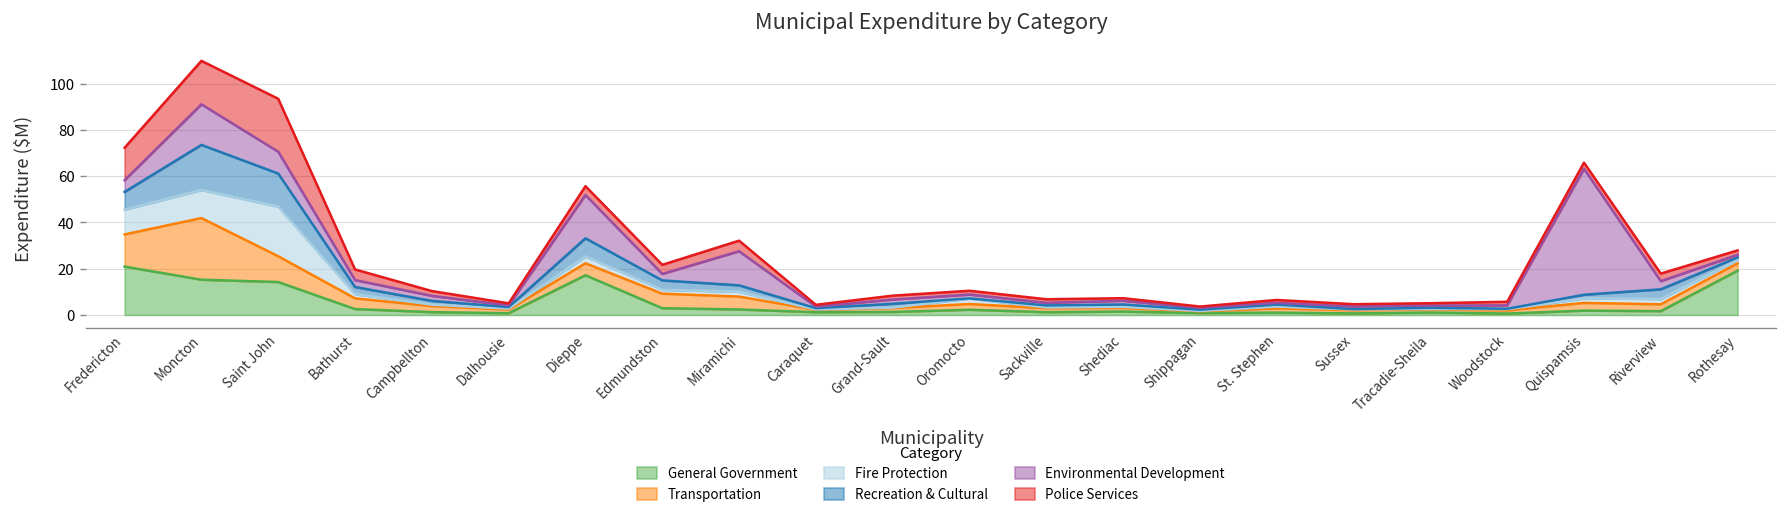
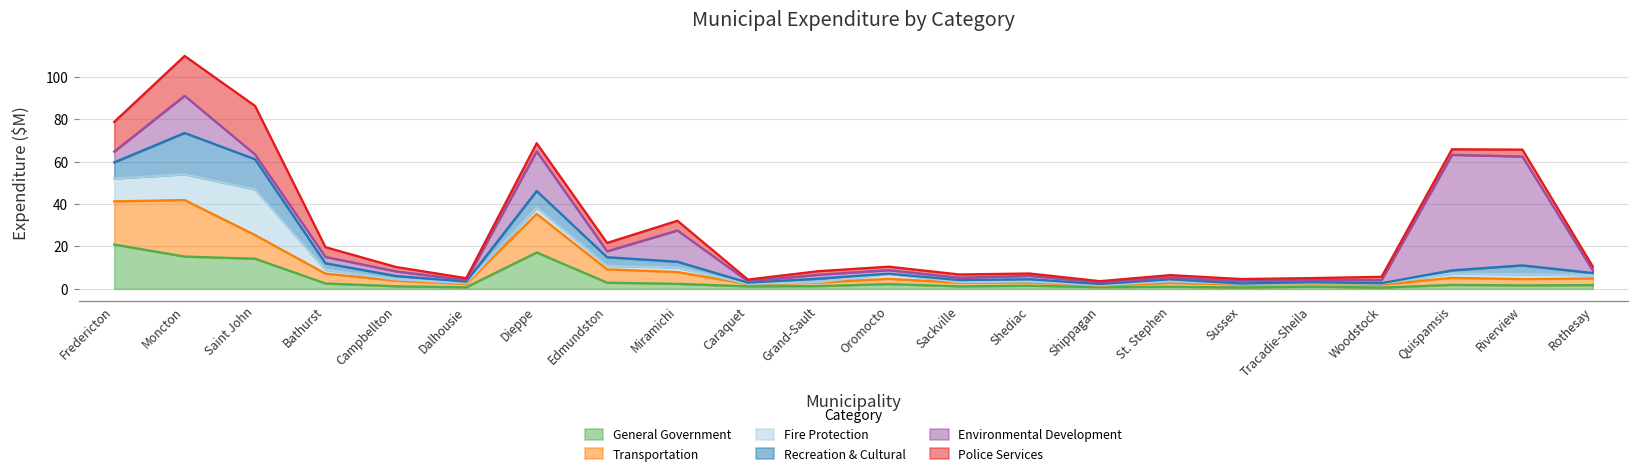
Transportation, Fredericton: 14 -> 20
Environmental Development, Saint John: 9 -> 2
Transportation, Dieppe: 5 -> 18
Environmental Development, Riverview: 4 -> 51
General Government, Rothesay: 19 -> 2
